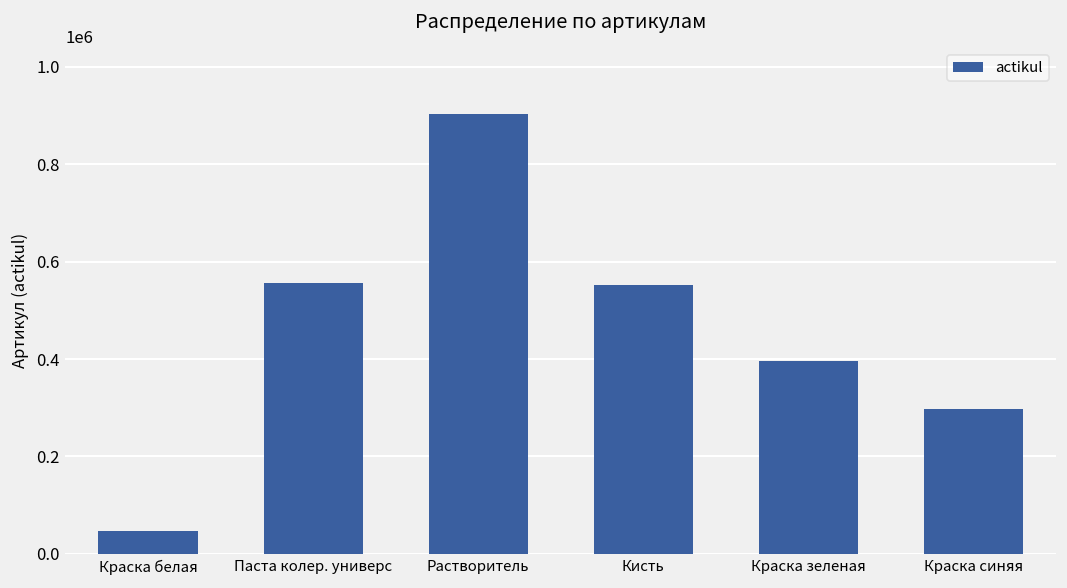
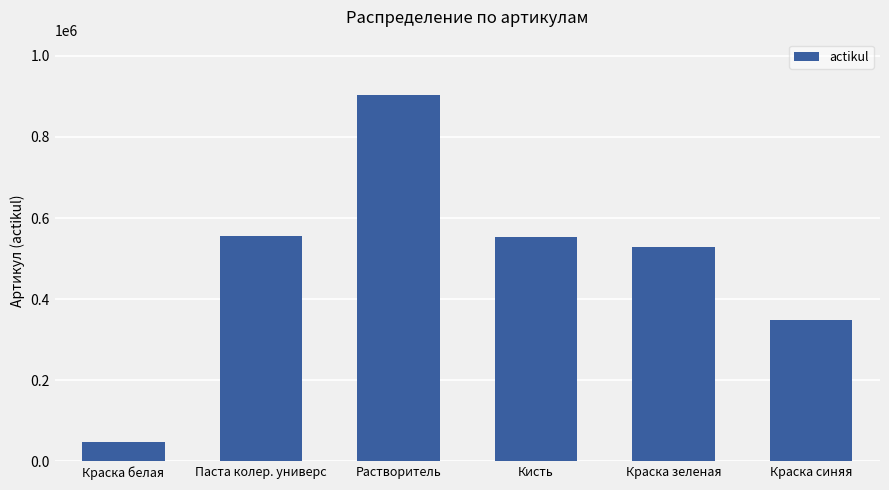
Краска зеленая: 400000 -> 530000
Краска синяя: 300000 -> 350000
